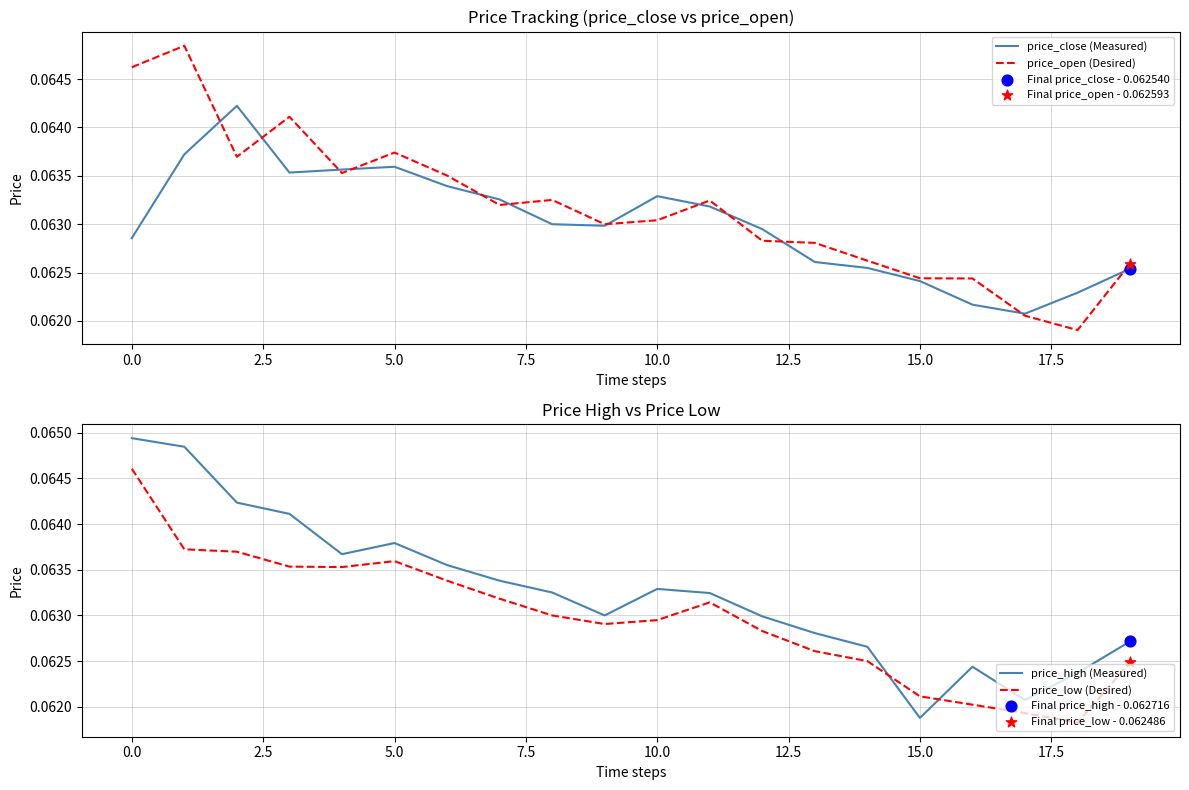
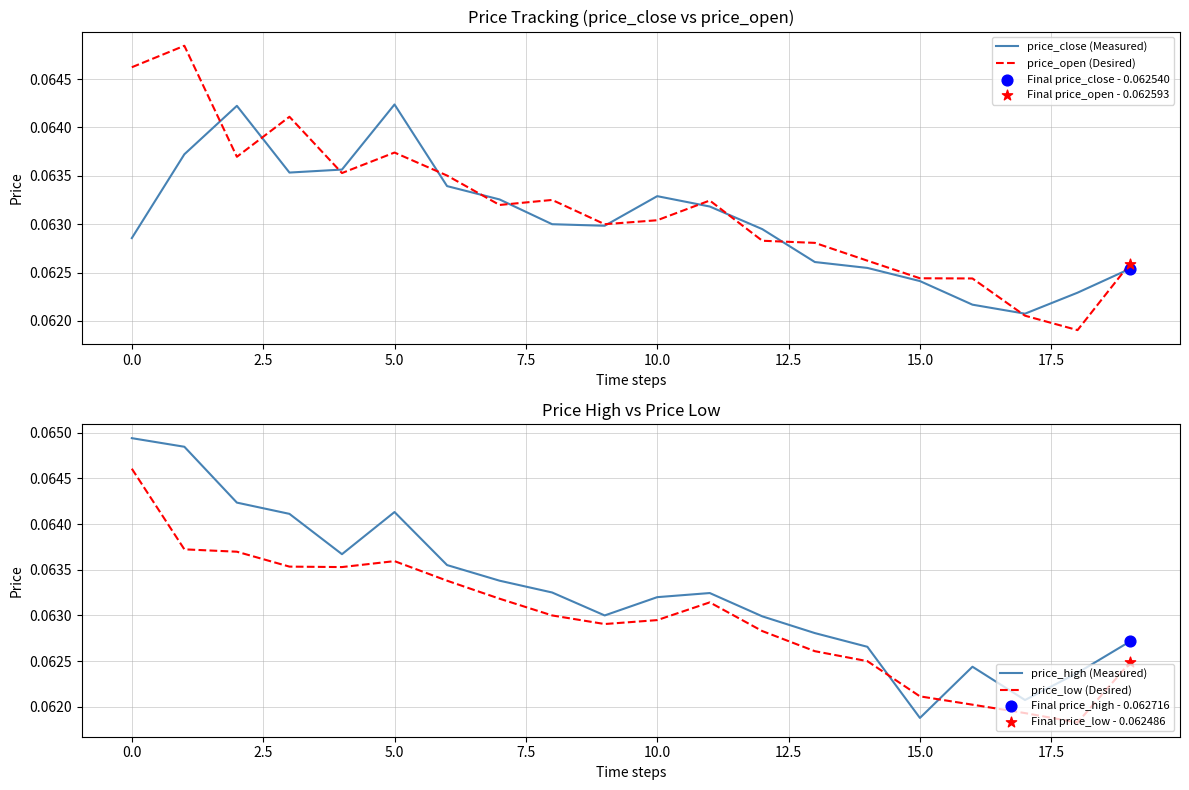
Price Tracking (price_close vs price_open), price_close (Measured), 5.0: 0.0636 -> 0.0642
Price High vs Price Low, price_high (Measured), 5.0: 0.0638 -> 0.0641
Price High vs Price Low, price_high (Measured), 10.0: 0.0633 -> 0.0632
